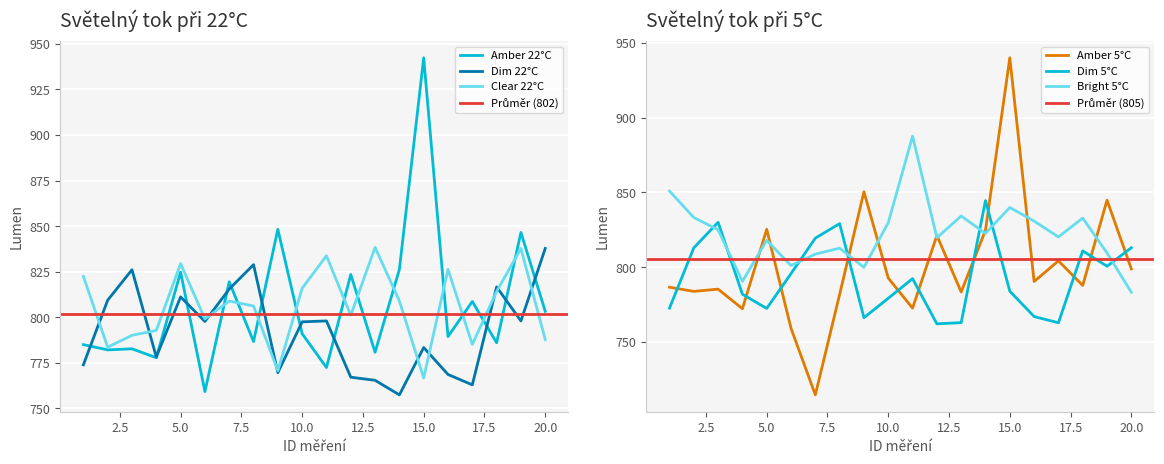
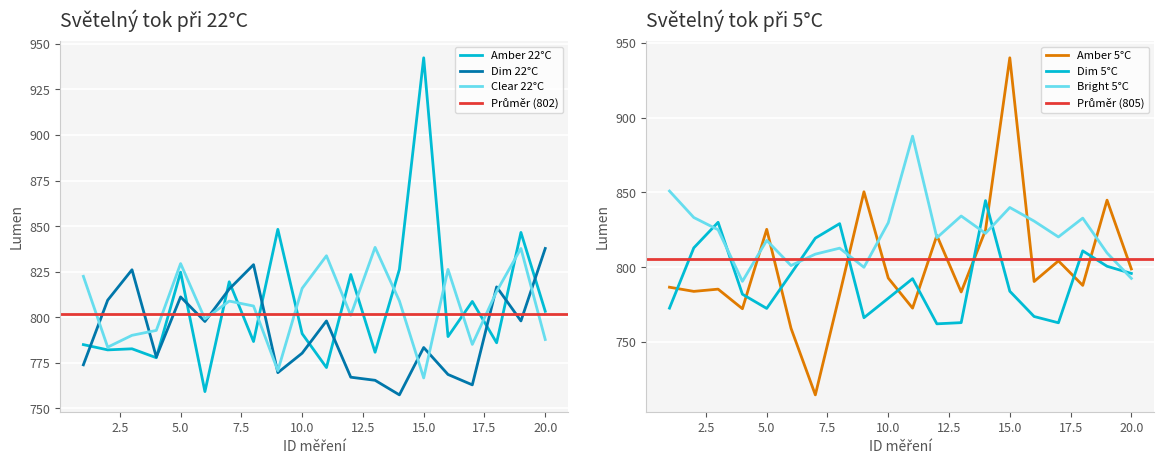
Světelný tok při 22°C, Dim 22°C, 10.0: 797 -> 780
Světelný tok při 5°C, Dim 5°C, 20.0: 813 -> 796
Světelný tok při 5°C, Bright 5°C, 20.0: 783 -> 793
